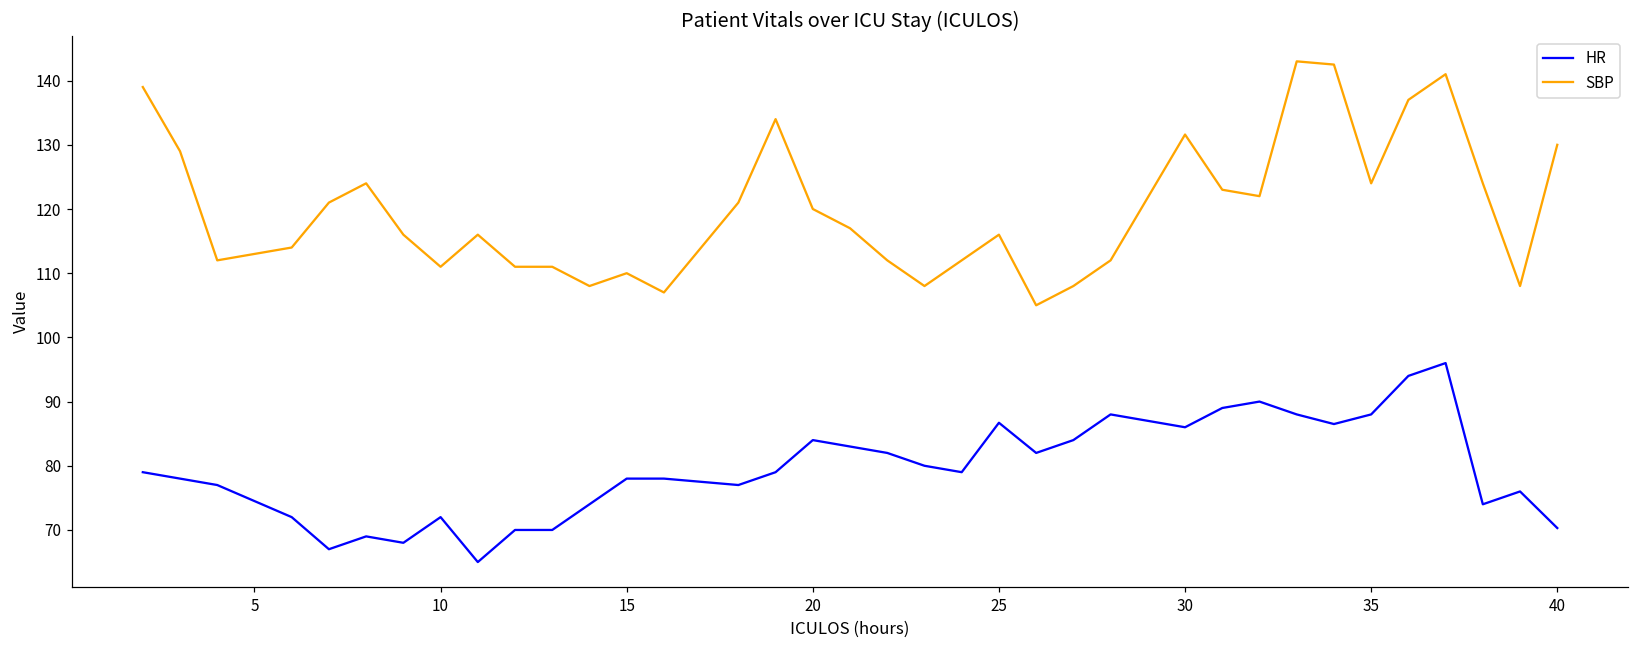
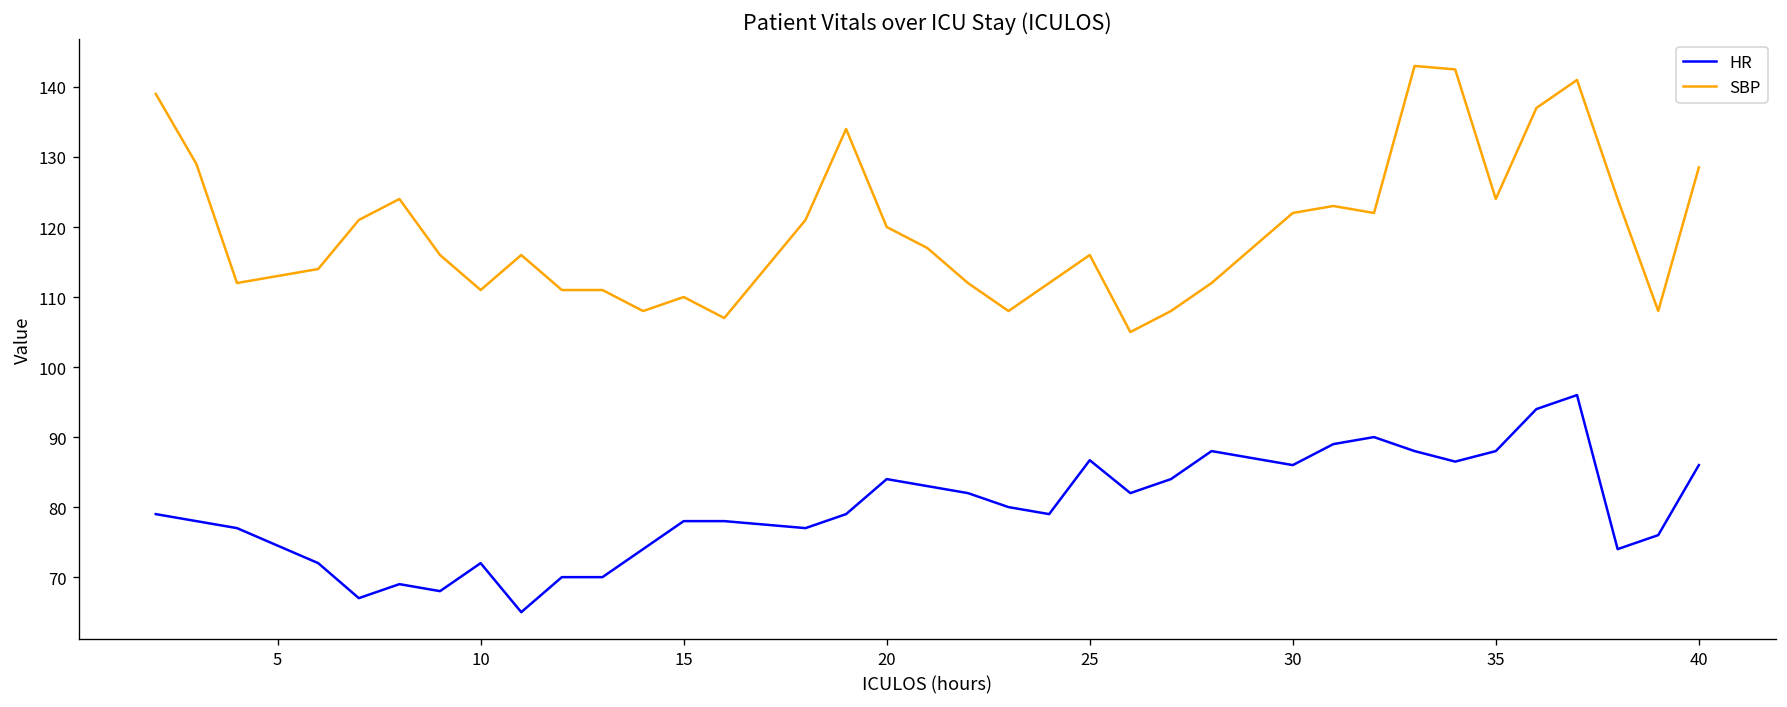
SBP, 30: 132 -> 122
HR, 40: 70 -> 86
SBP, 40: 130 -> 129
